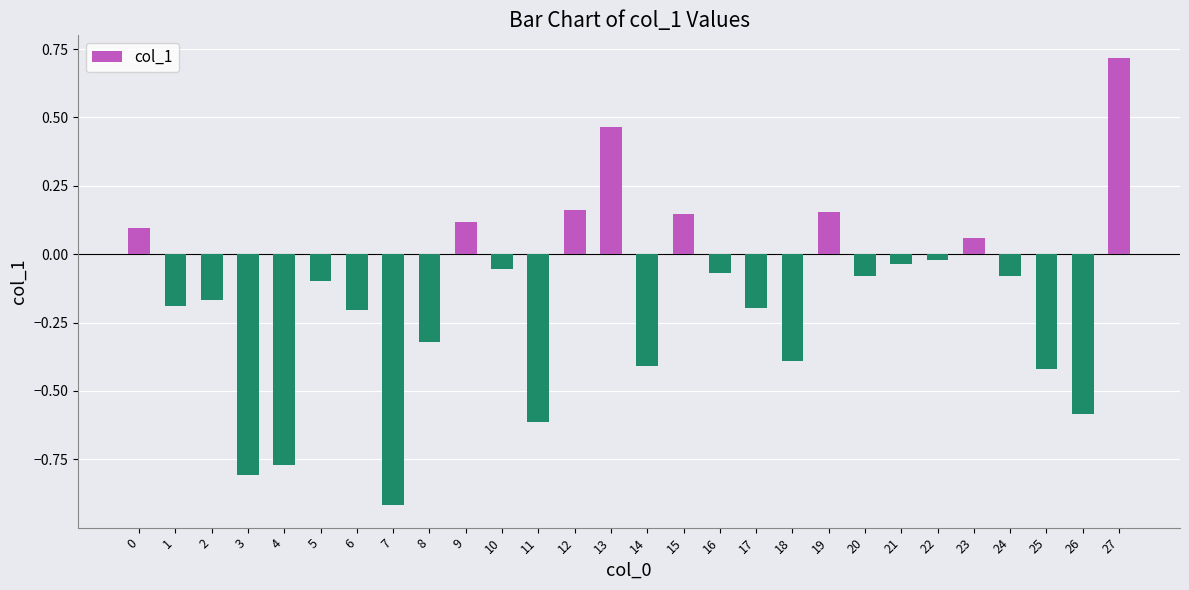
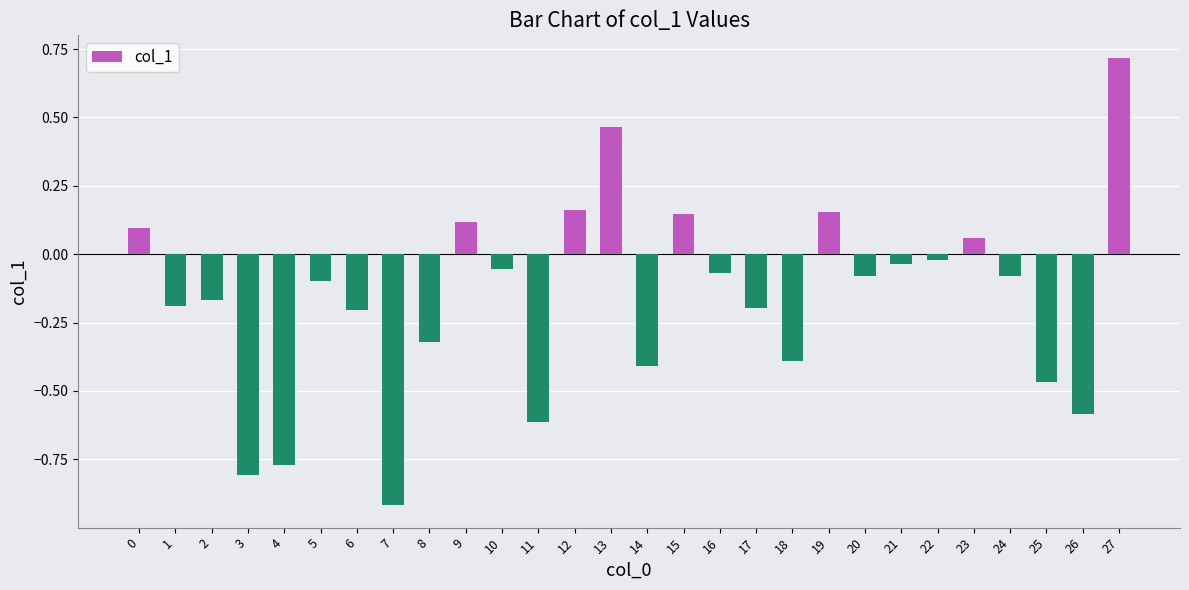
25: -0.42 -> -0.47
